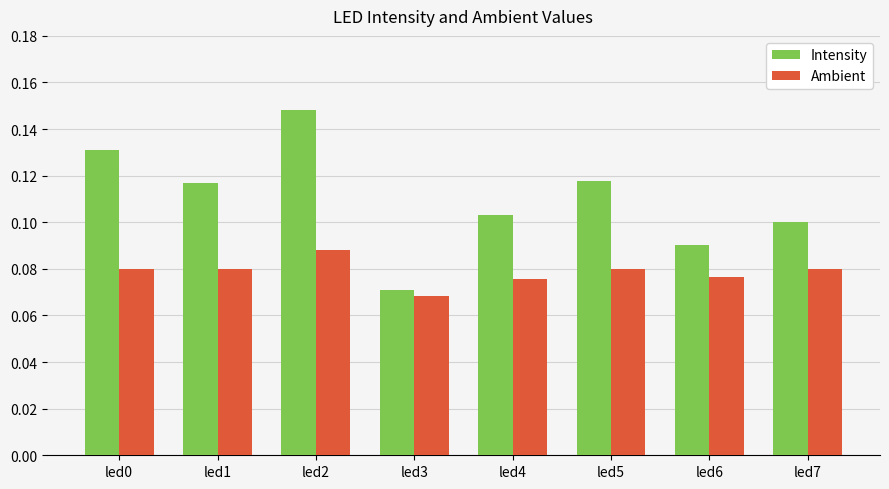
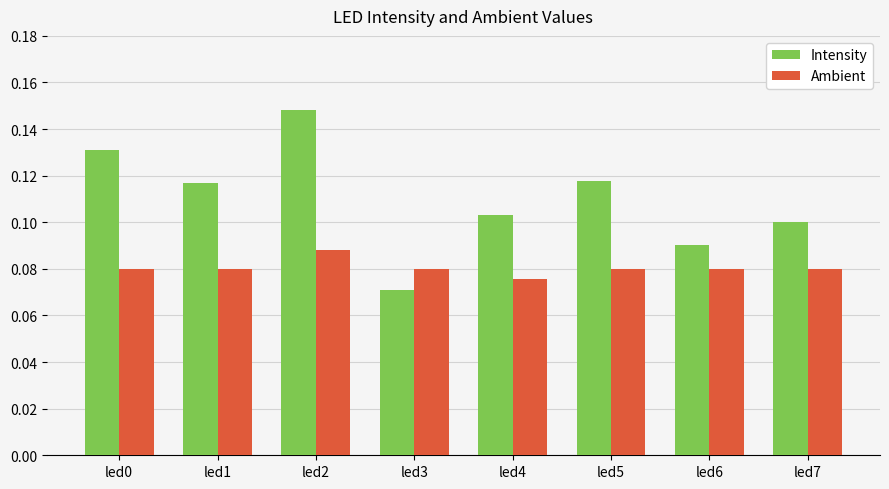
Ambient, led3: 0.068 -> 0.080
Ambient, led6: 0.076 -> 0.080
